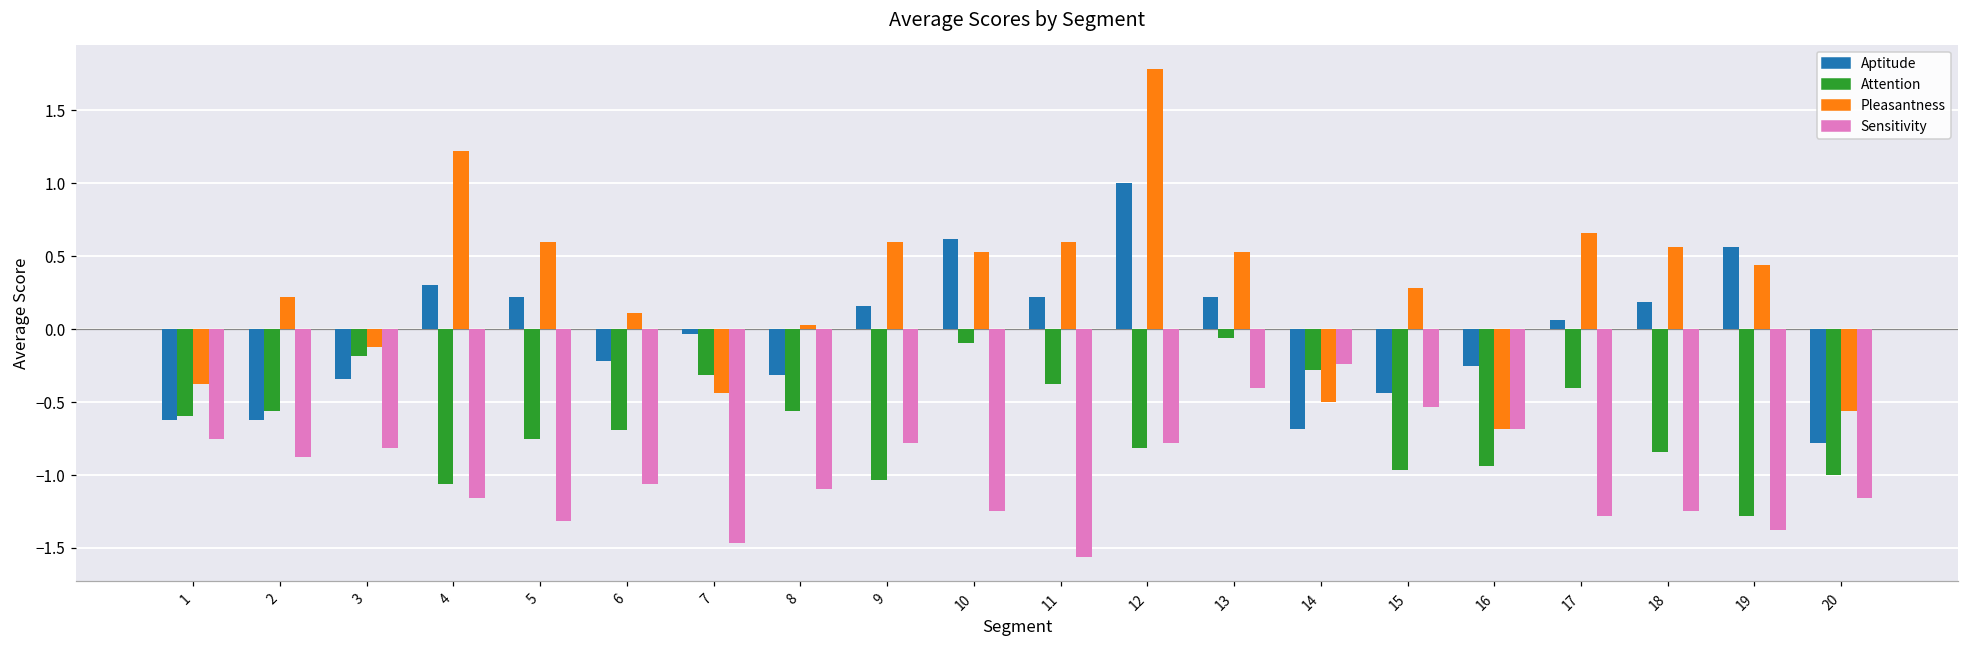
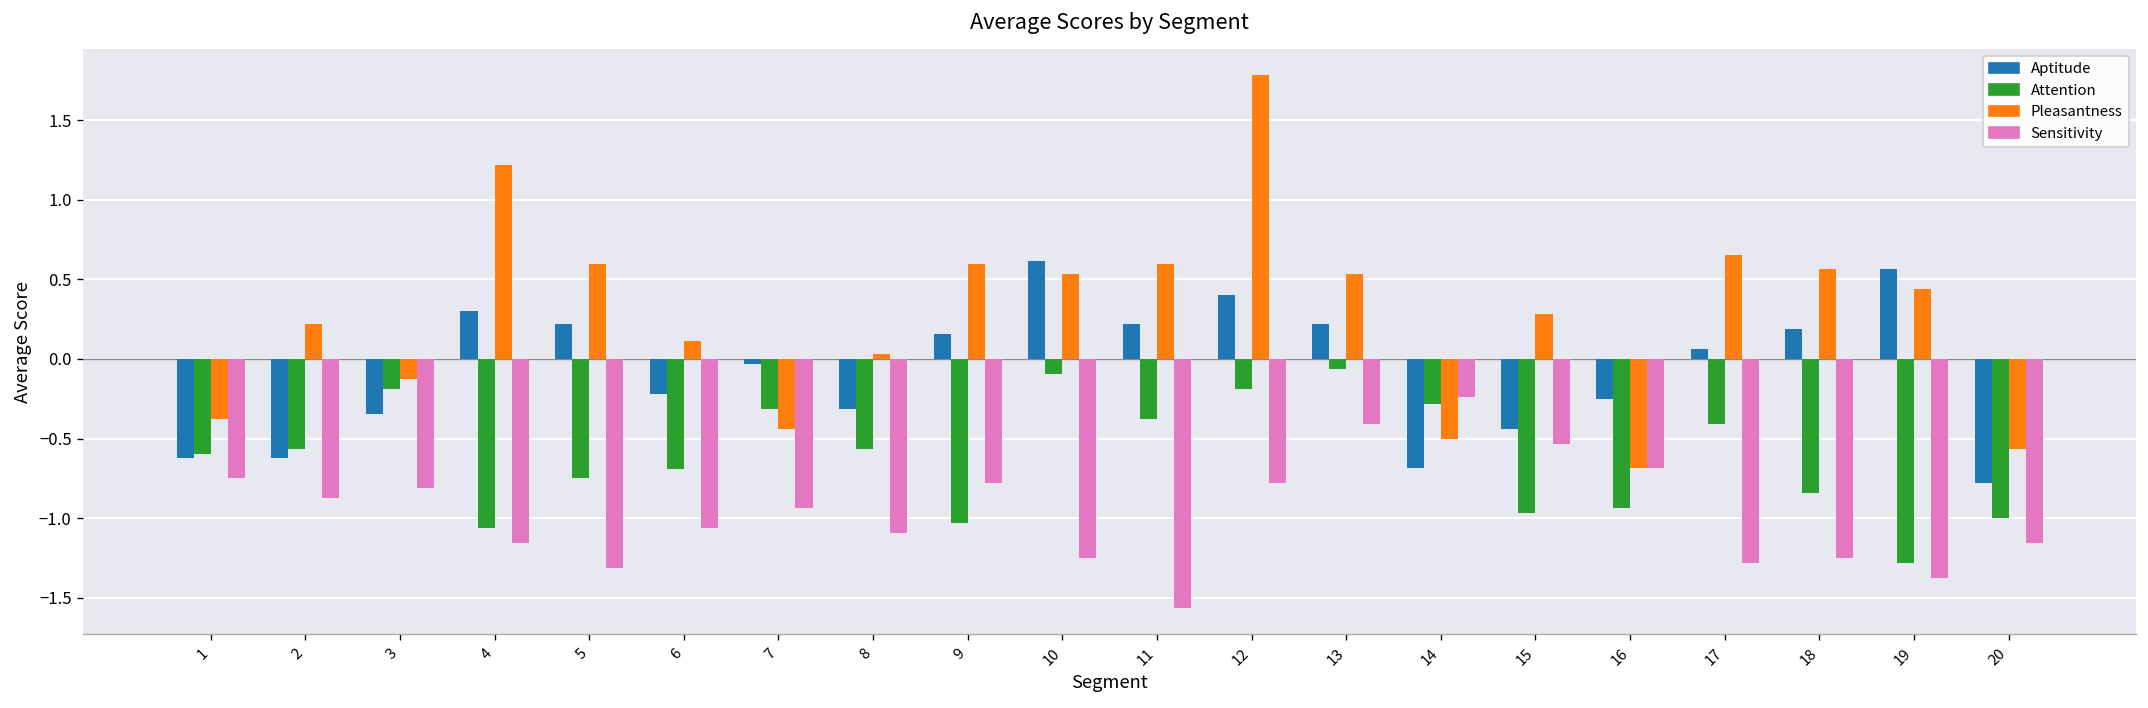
Sensitivity, 7: -1.47 -> -0.94
Aptitude, 12: 1.0 -> 0.4
Attention, 12: -0.81 -> -0.19
